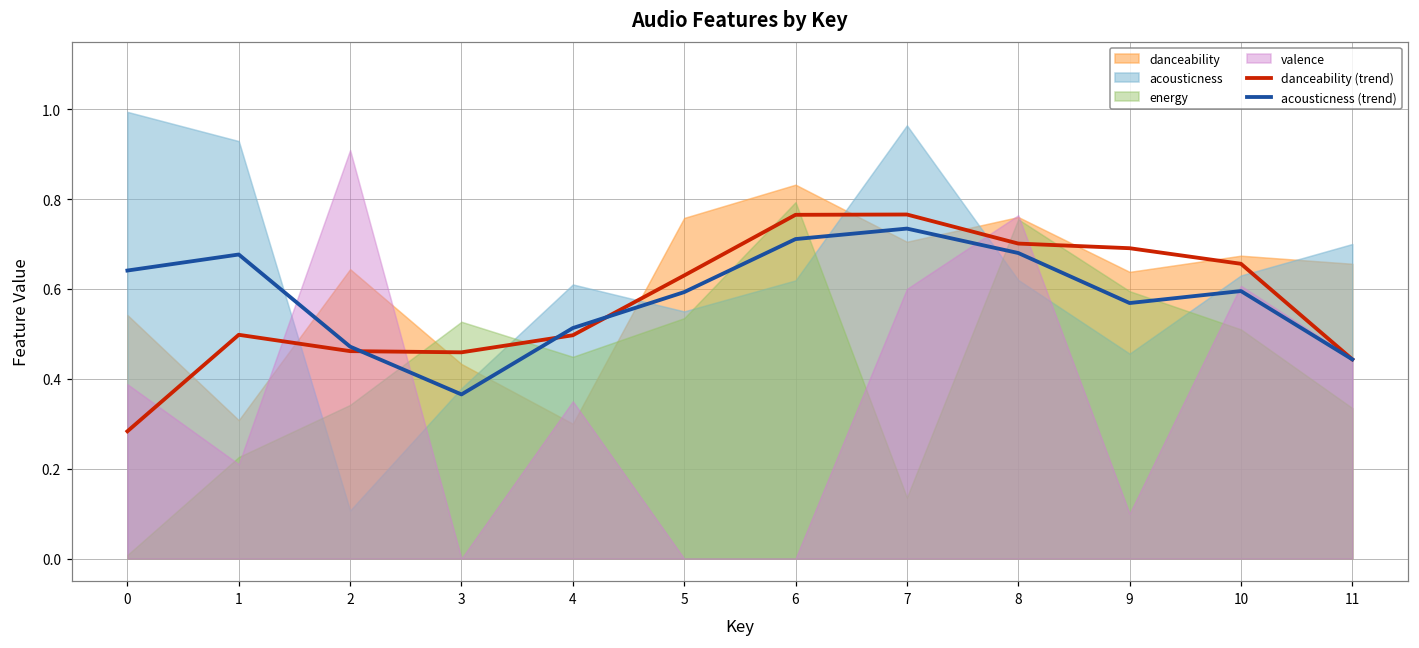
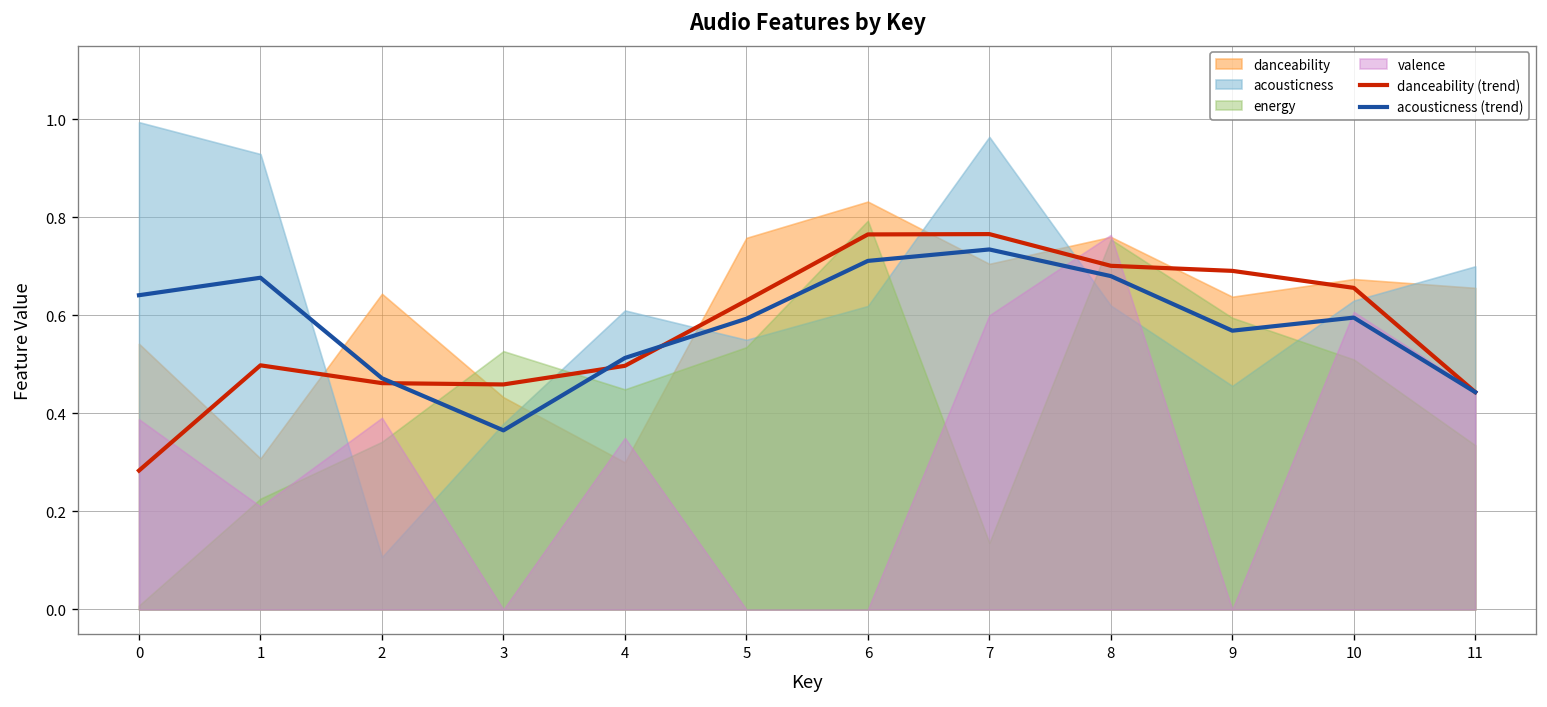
valence, 2: 0.91 -> 0.39
valence, 9: 0.1 -> 0.0
